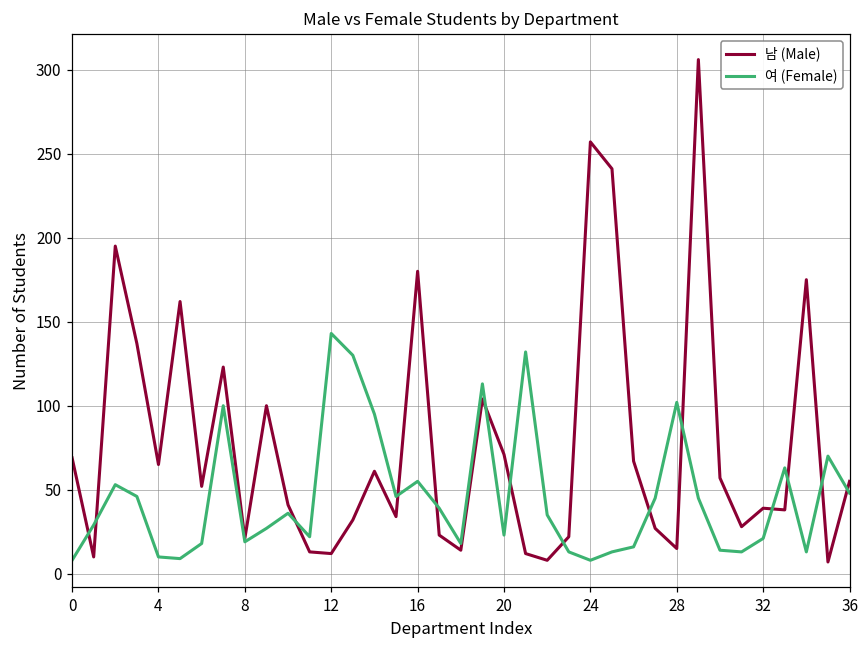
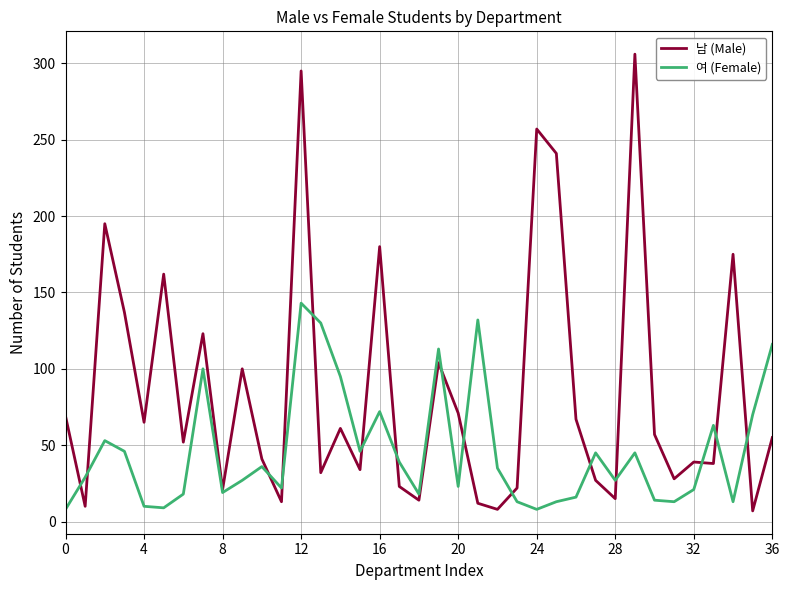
남 (Male), 12: 12 -> 295
여 (Female), 16: 55 -> 72
여 (Female), 28: 102 -> 27
여 (Female), 36: 48 -> 116
